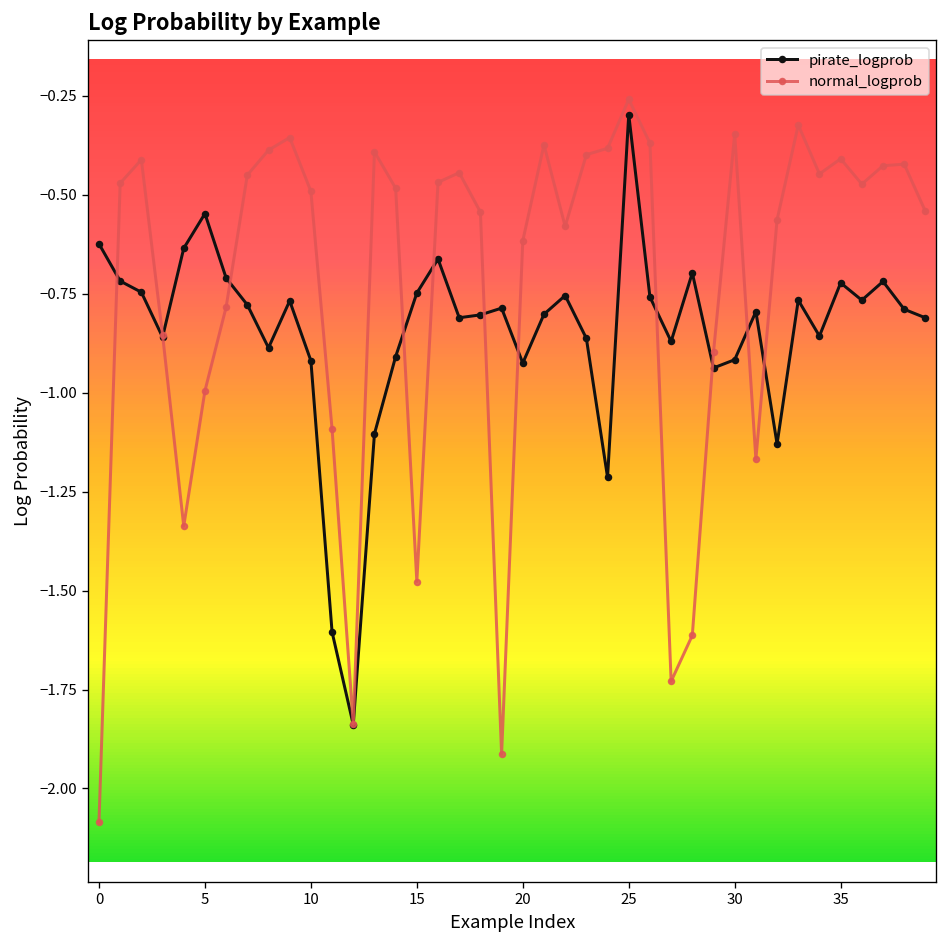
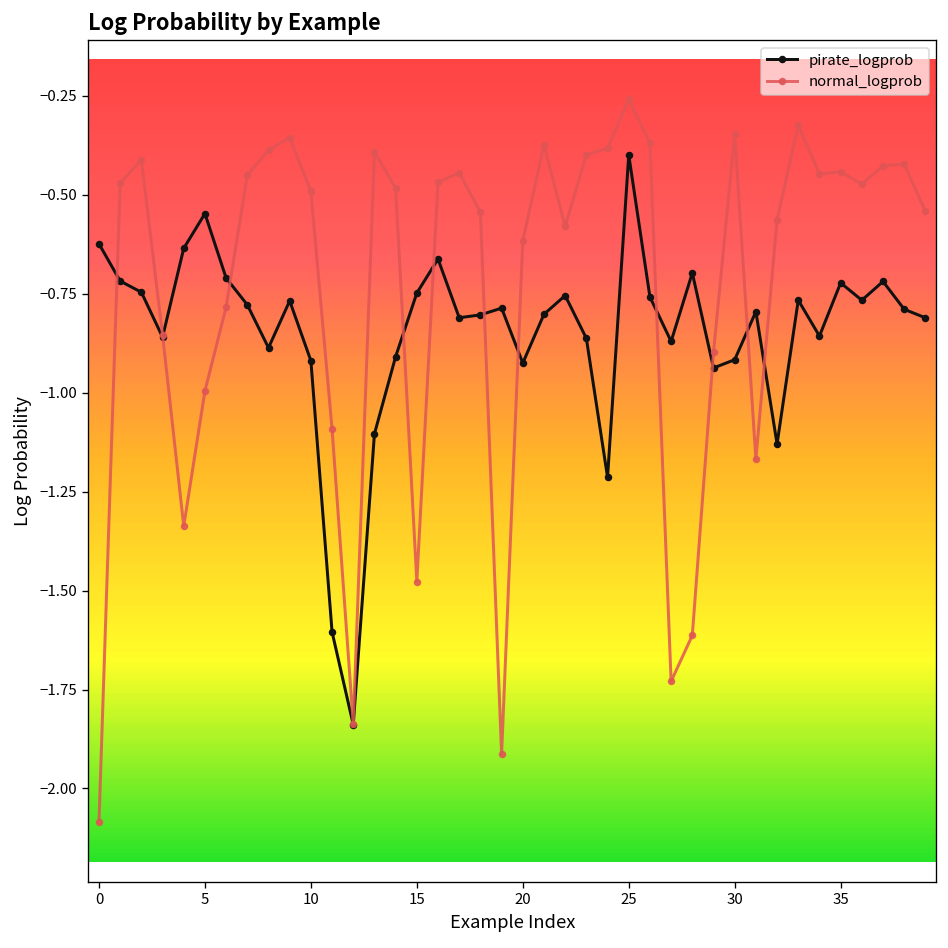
pirate_logprob, 25: -0.30 -> -0.40
normal_logprob, 35: -0.41 -> -0.44
